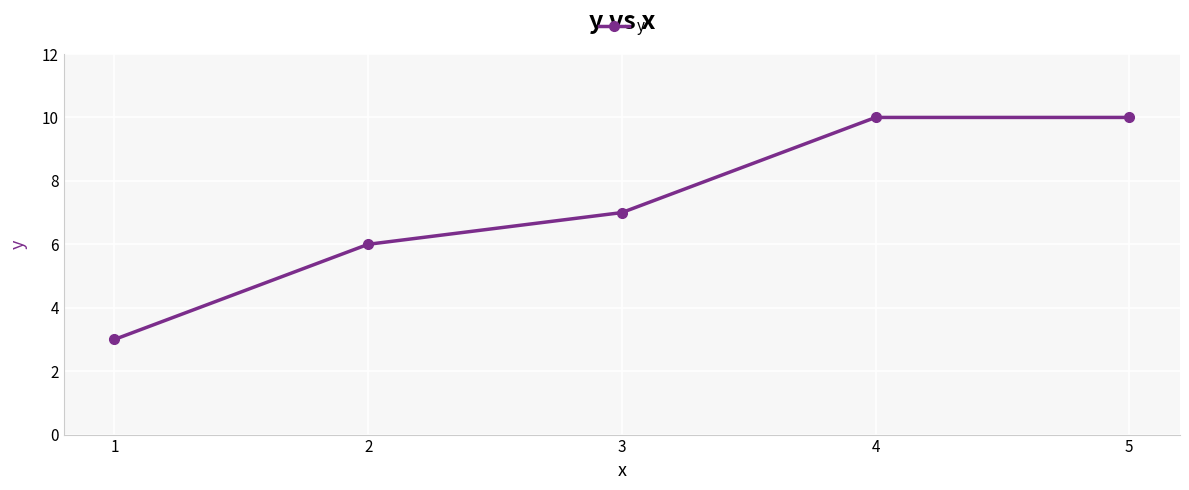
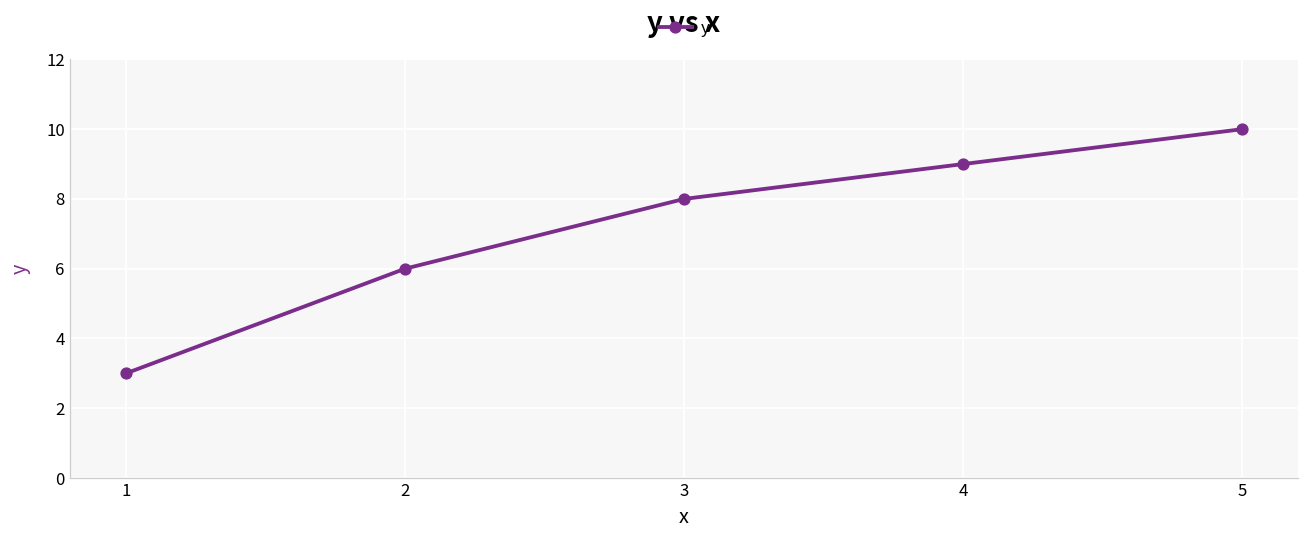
3: 7 -> 8
4: 10 -> 9
